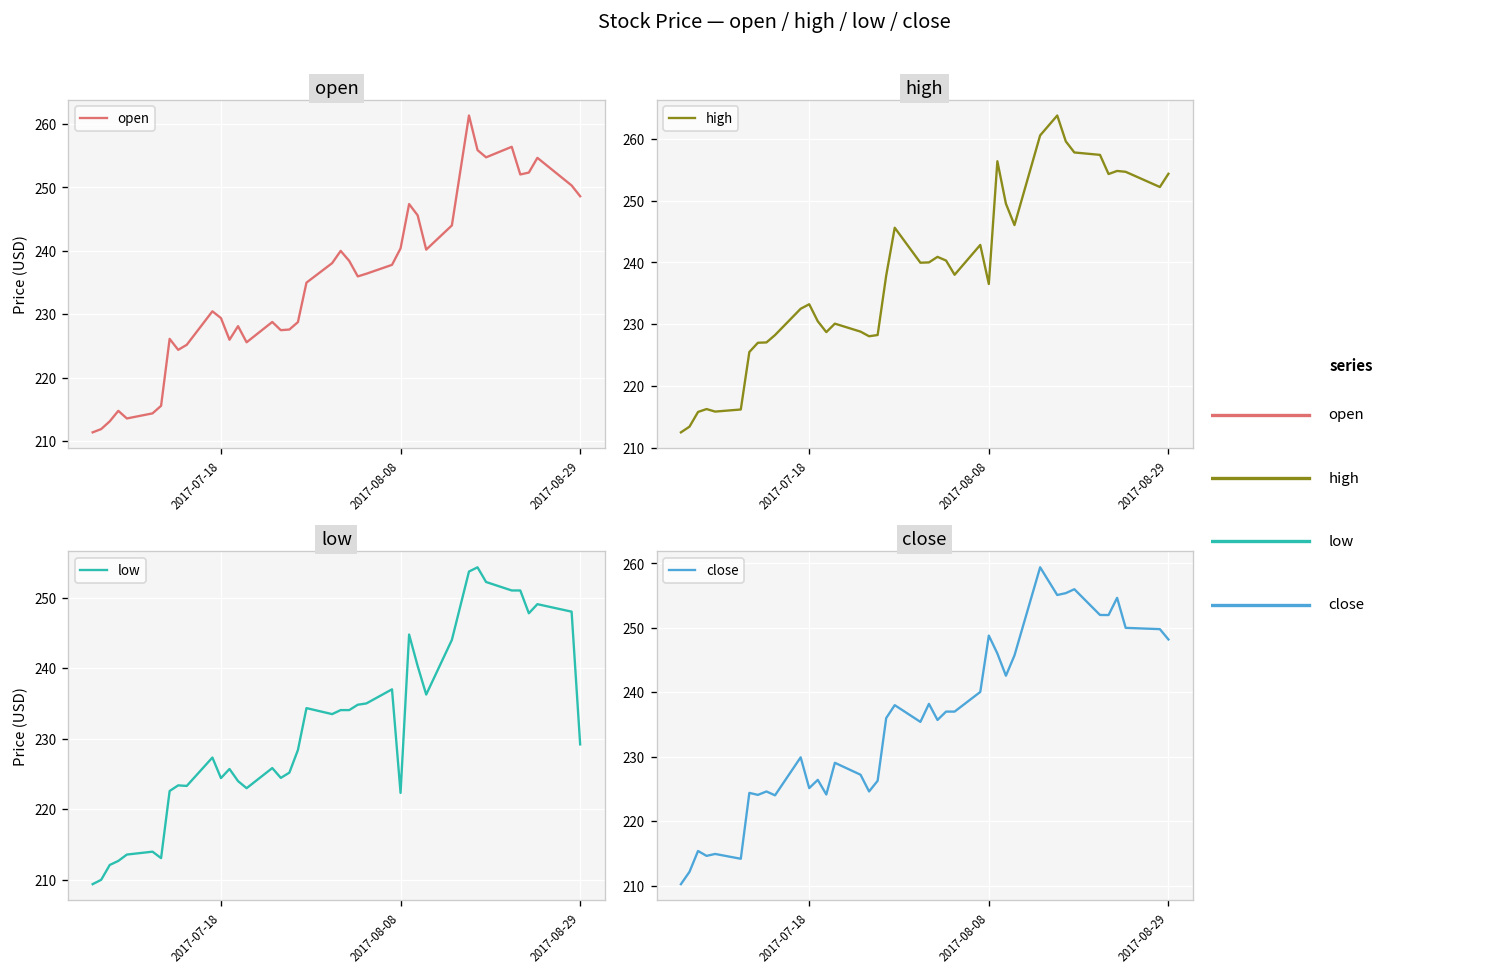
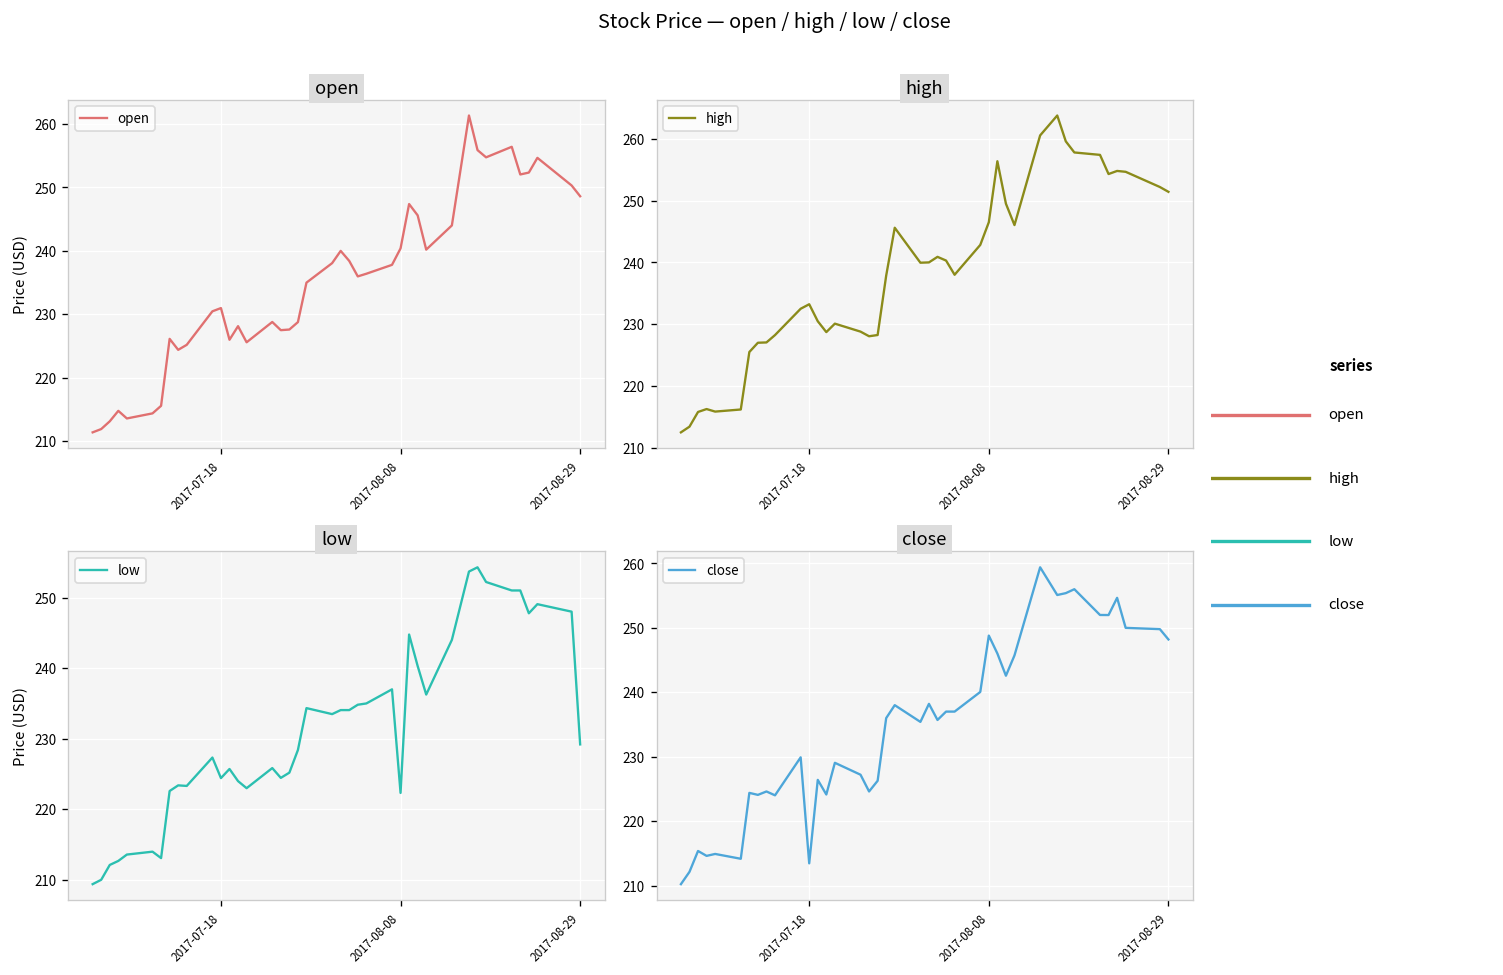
open, 2017-07-18: 229 -> 231
high, 2017-08-08: 237 -> 247
high, 2017-08-29: 254 -> 251
close, 2017-07-18: 225 -> 213
